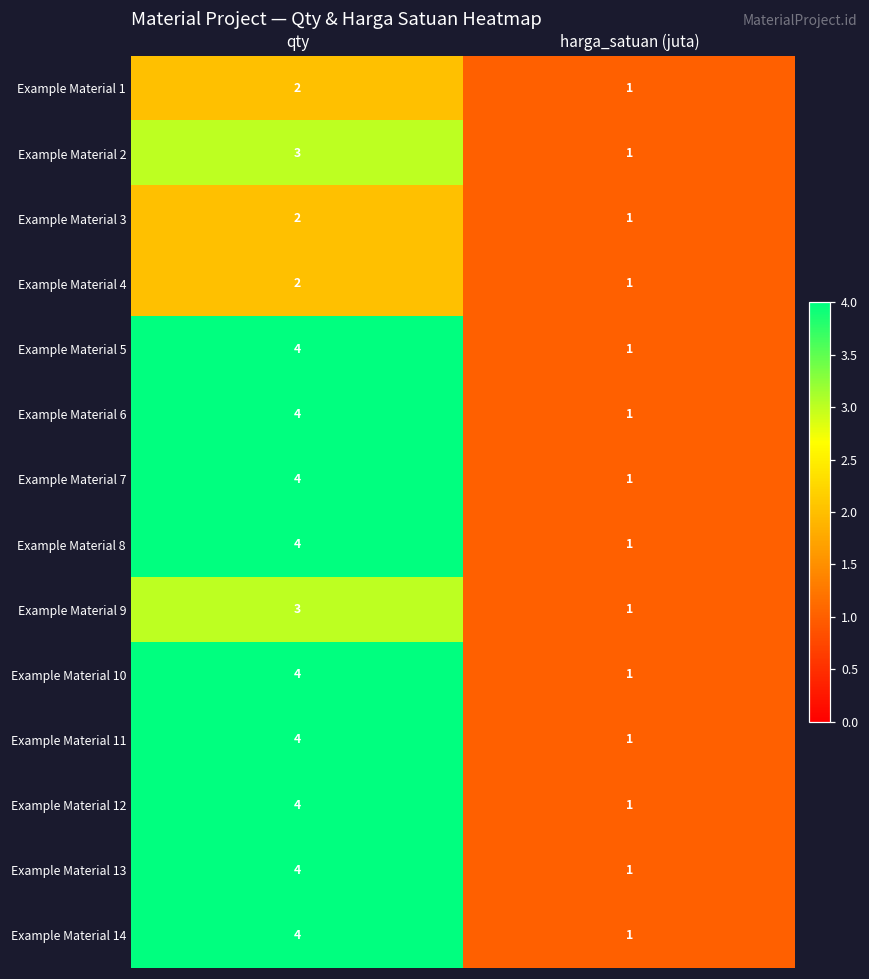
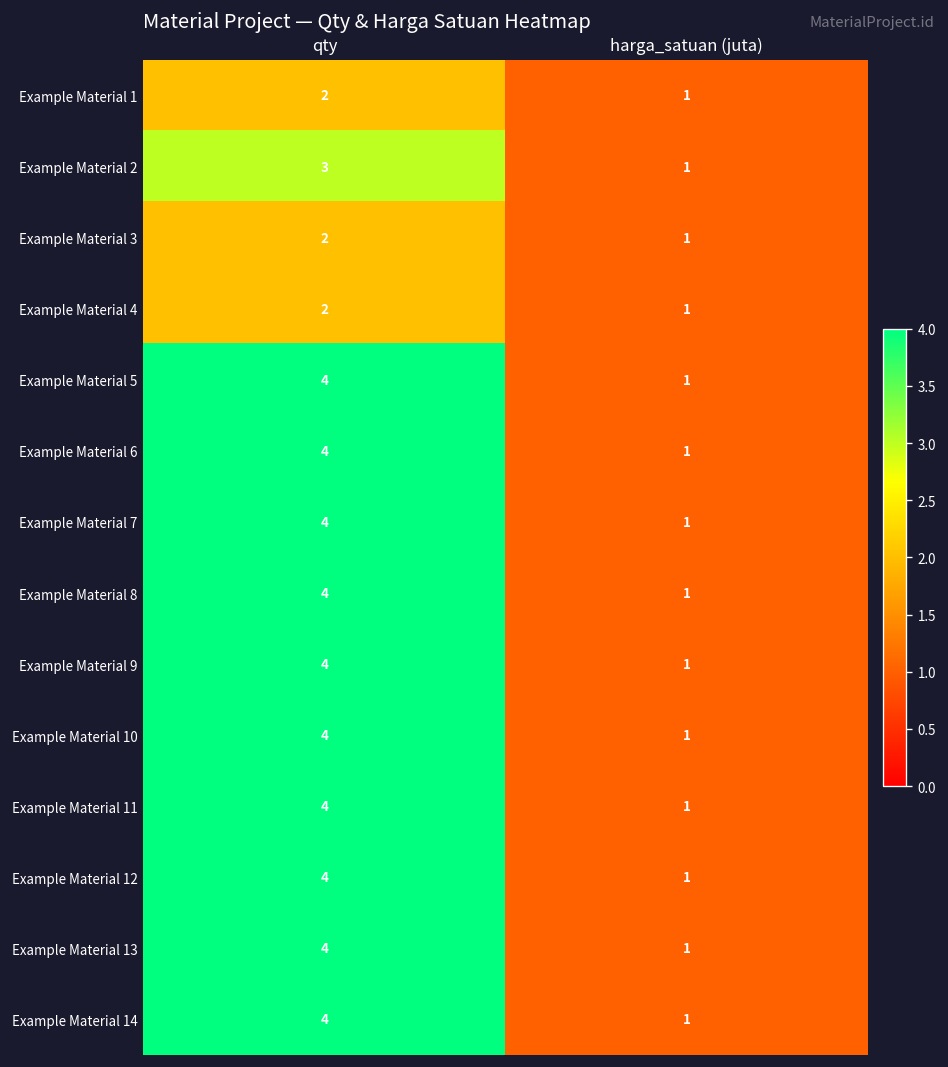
Example Material 9, qty: 3 -> 4
